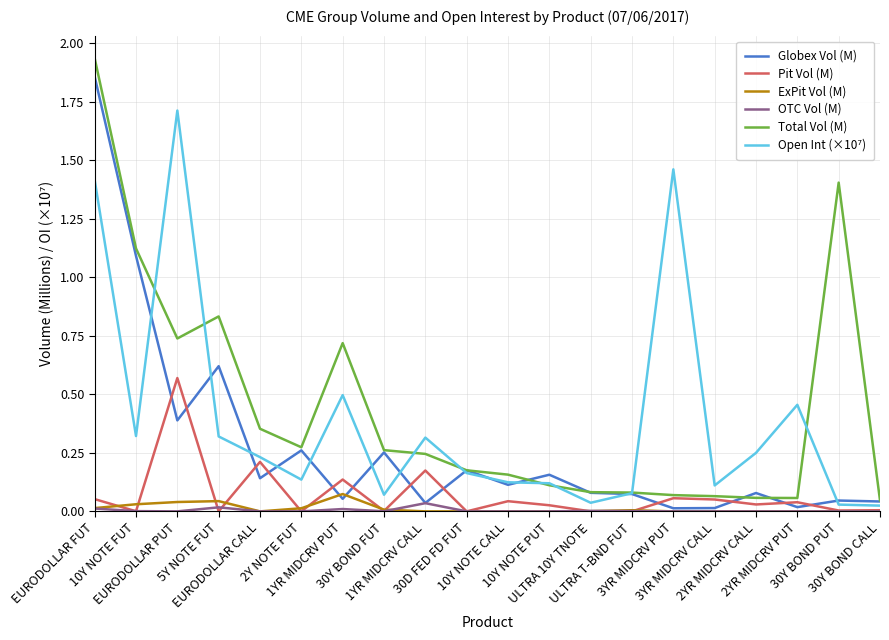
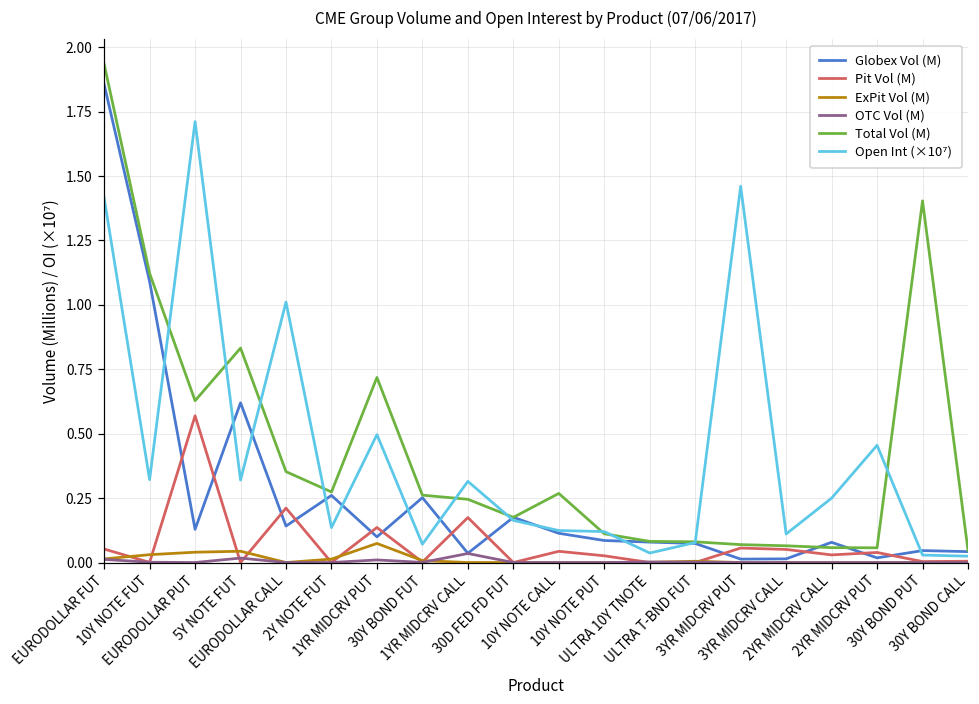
Globex Vol (M), EURODOLLAR PUT: 0.39 -> 0.13
Total Vol (M), EURODOLLAR PUT: 0.74 -> 0.63
Open Int (×10⁷), EURODOLLAR CALL: 0.23 -> 1.01
Globex Vol (M), 1YR MIDCRV PUT: 0.05 -> 0.10
Total Vol (M), 10Y NOTE CALL: 0.16 -> 0.27
Globex Vol (M), 10Y NOTE PUT: 0.16 -> 0.09
